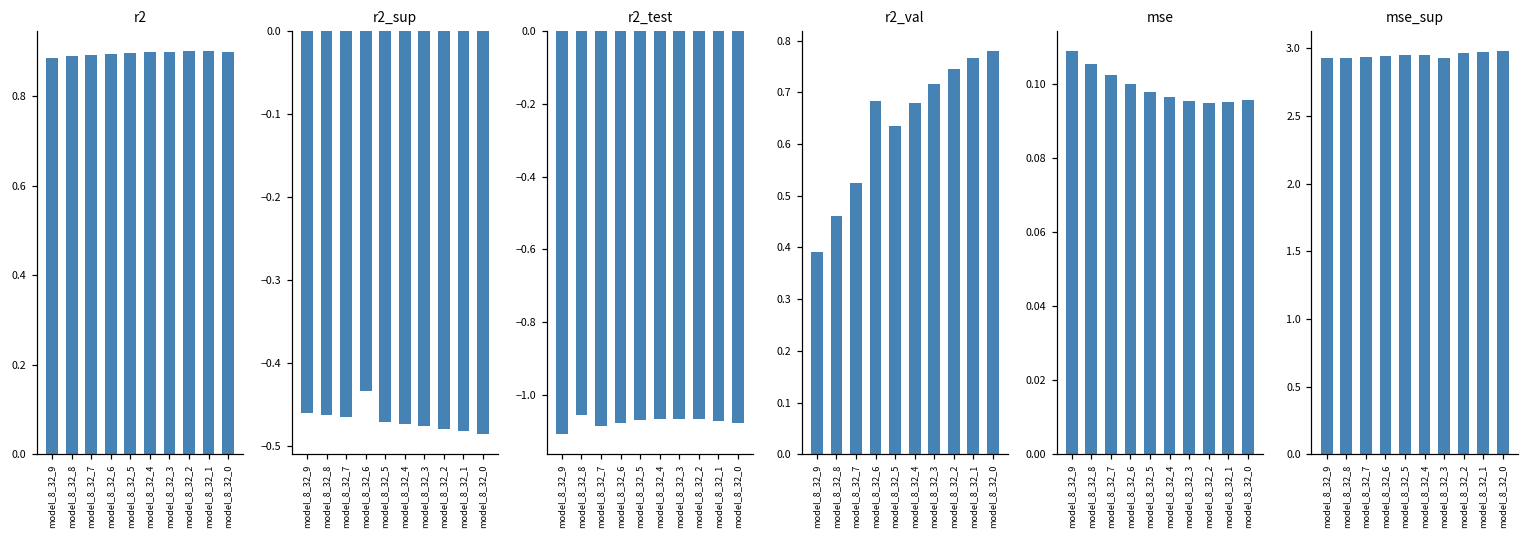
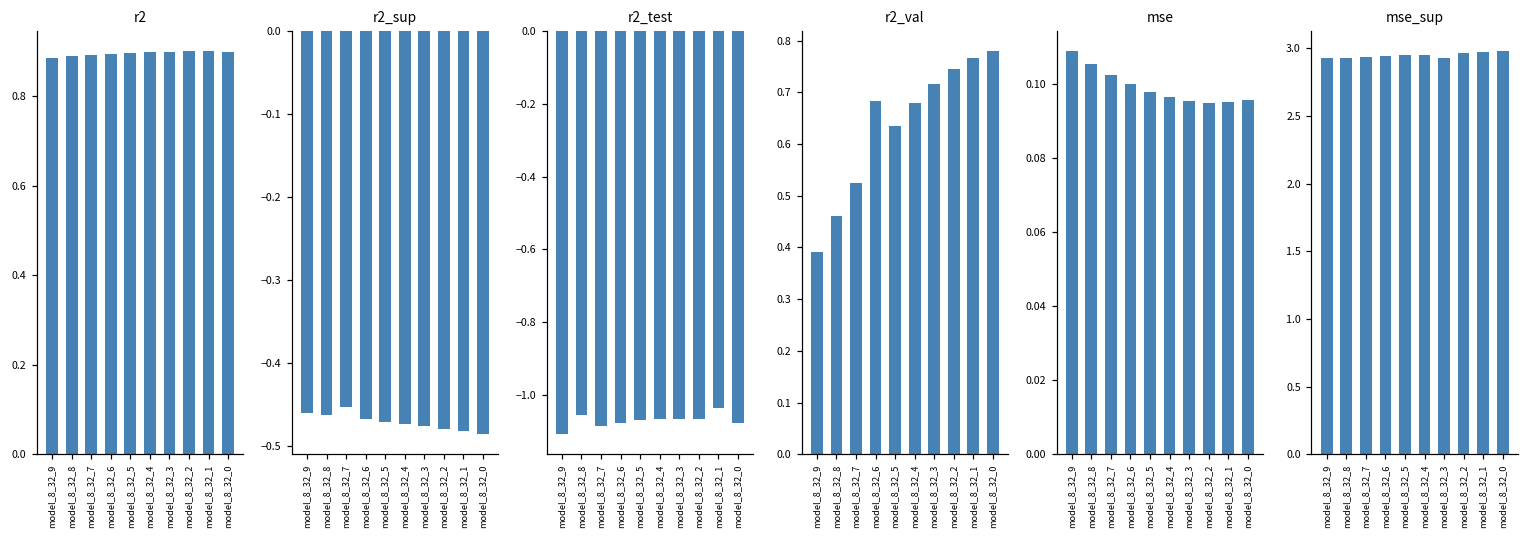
r2_sup, model_8_32_7: -0.47 -> -0.45
r2_sup, model_8_32_6: -0.43 -> -0.47
r2_test, model_8_32_1: -1.07 -> -1.03
